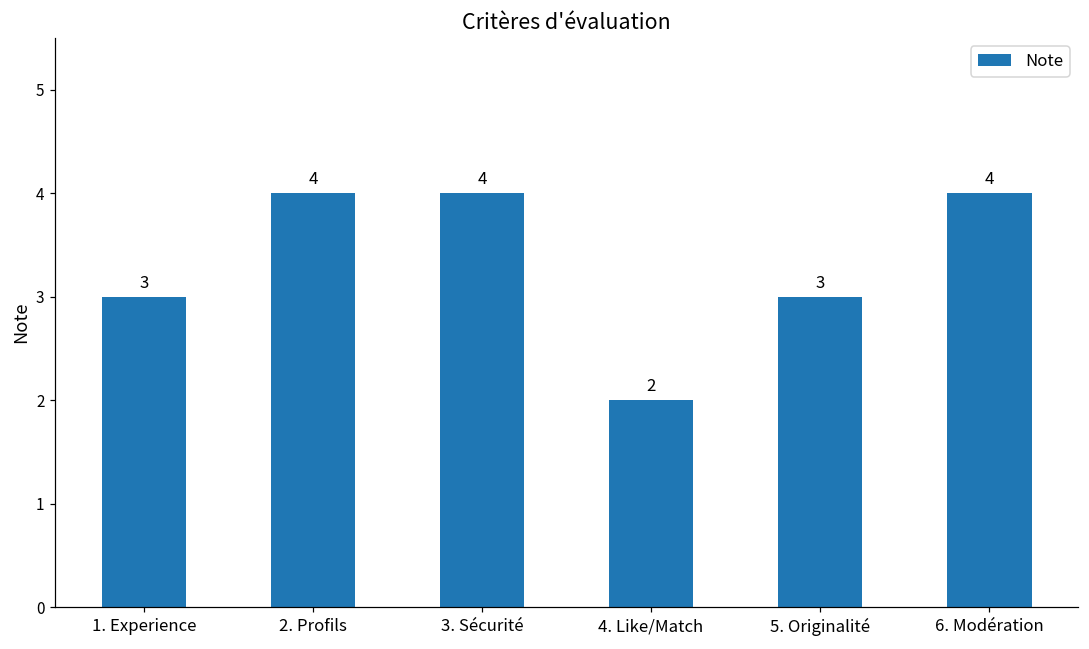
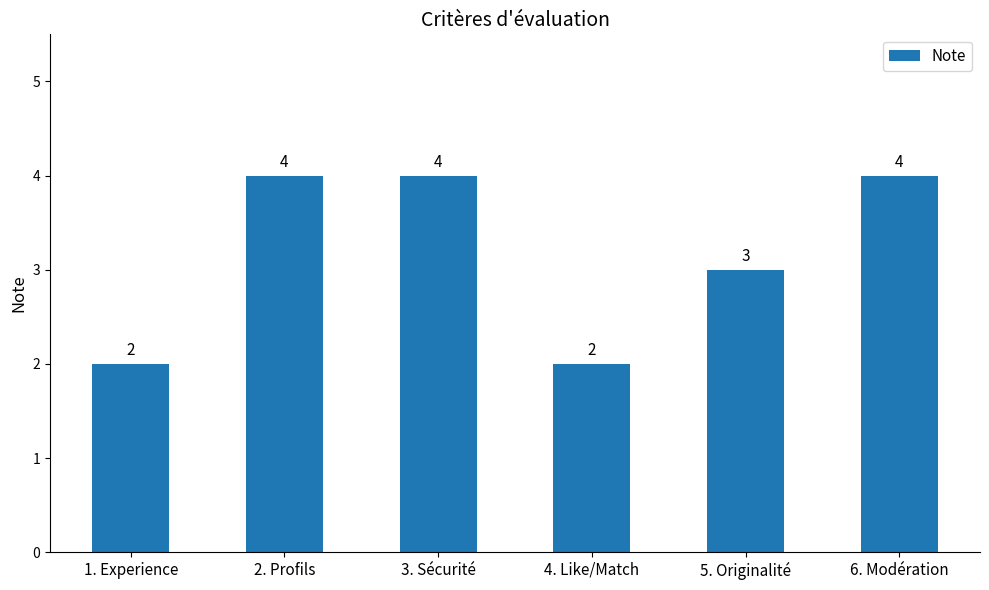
1. Experience: 3 -> 2
